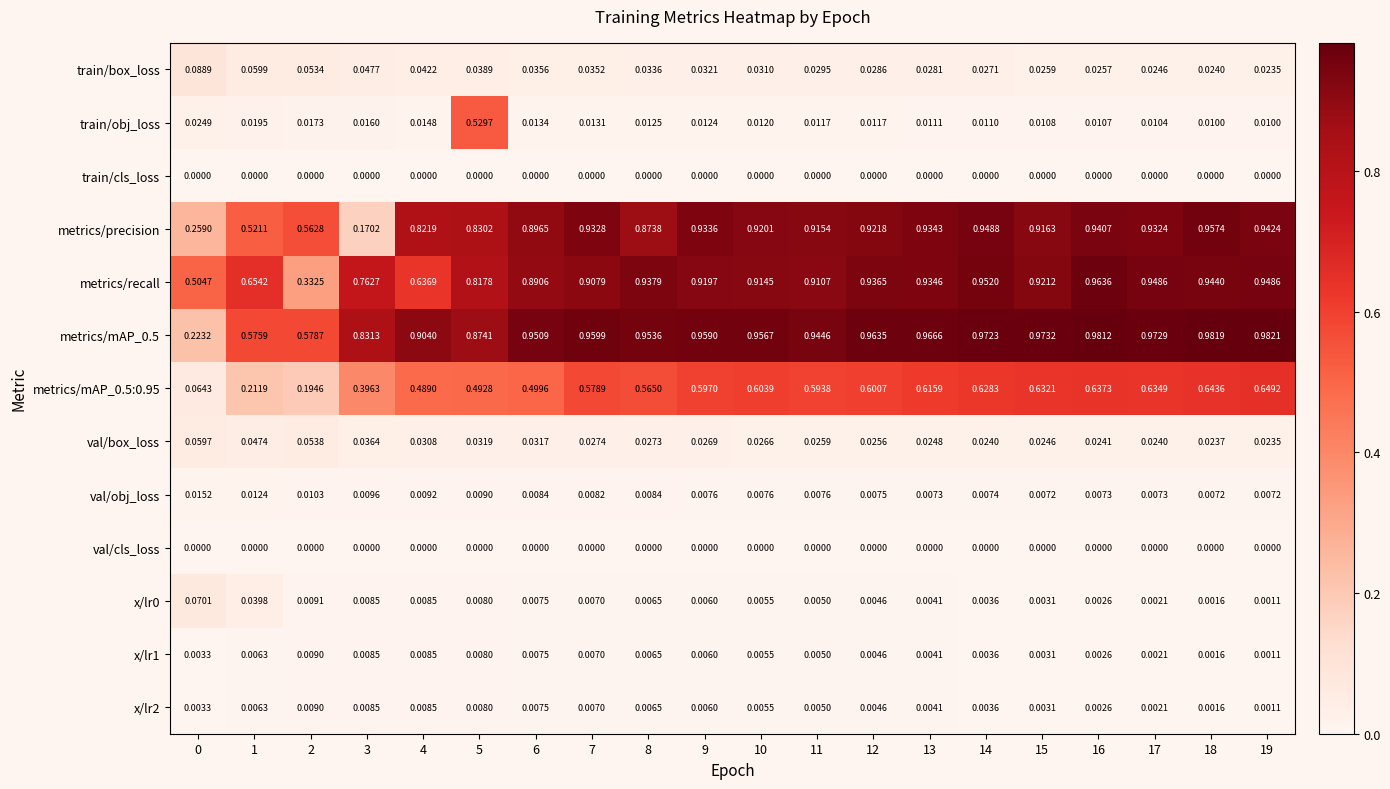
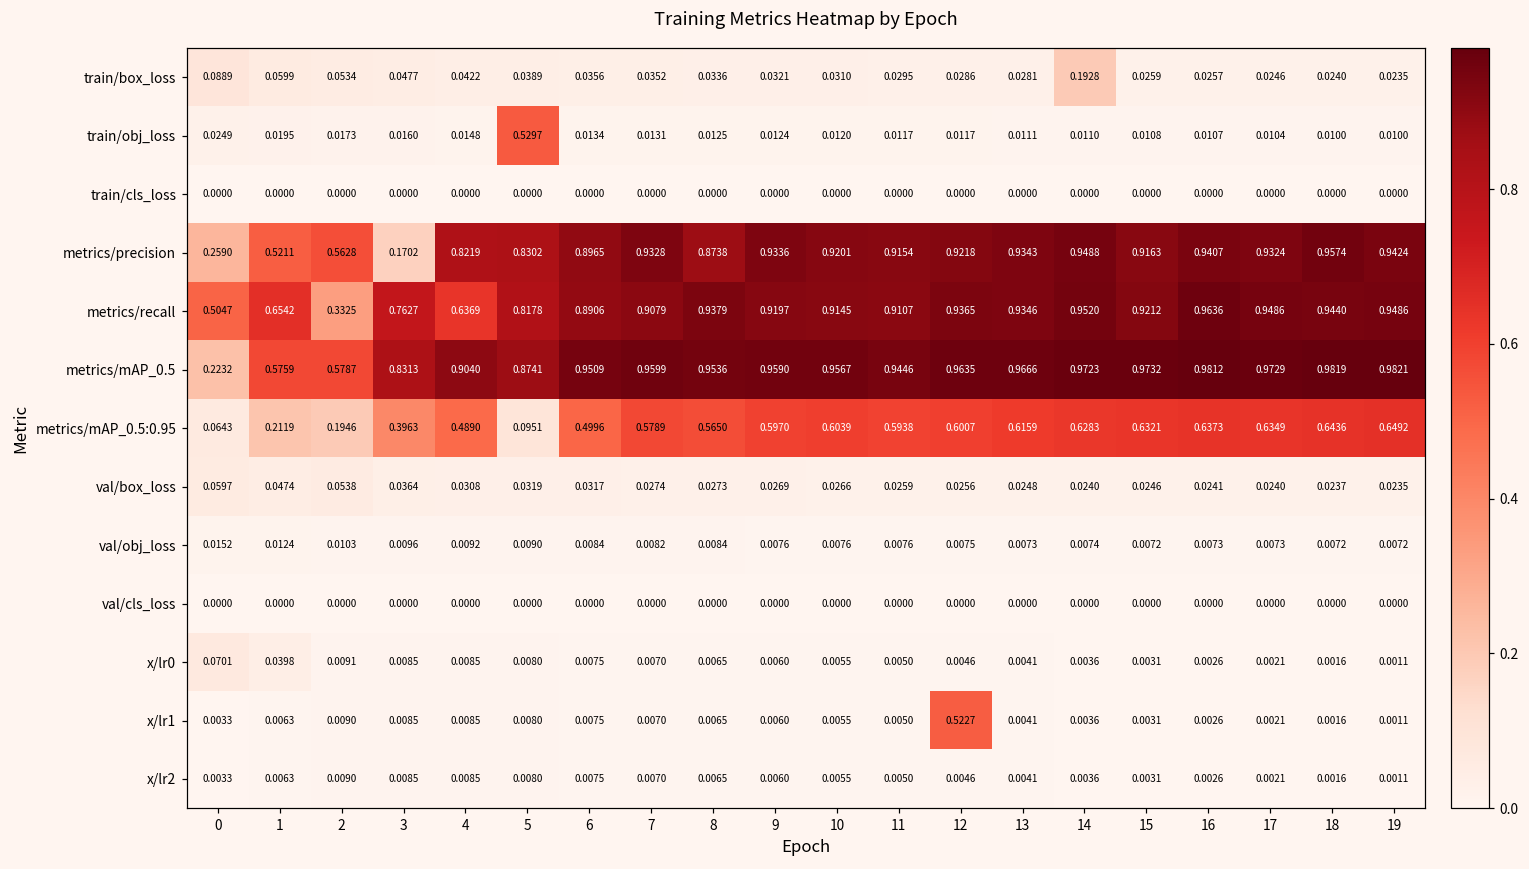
train/box_loss, 14: 0.0271 -> 0.1928
metrics/mAP_0.5:0.95, 5: 0.4928 -> 0.0951
x/lr1, 12: 0.0046 -> 0.5227
